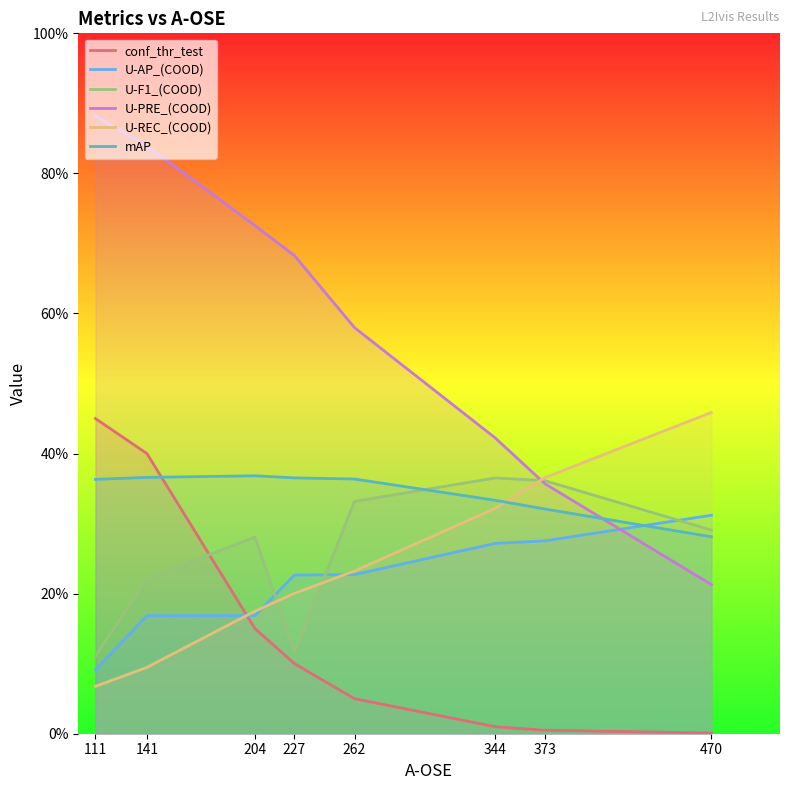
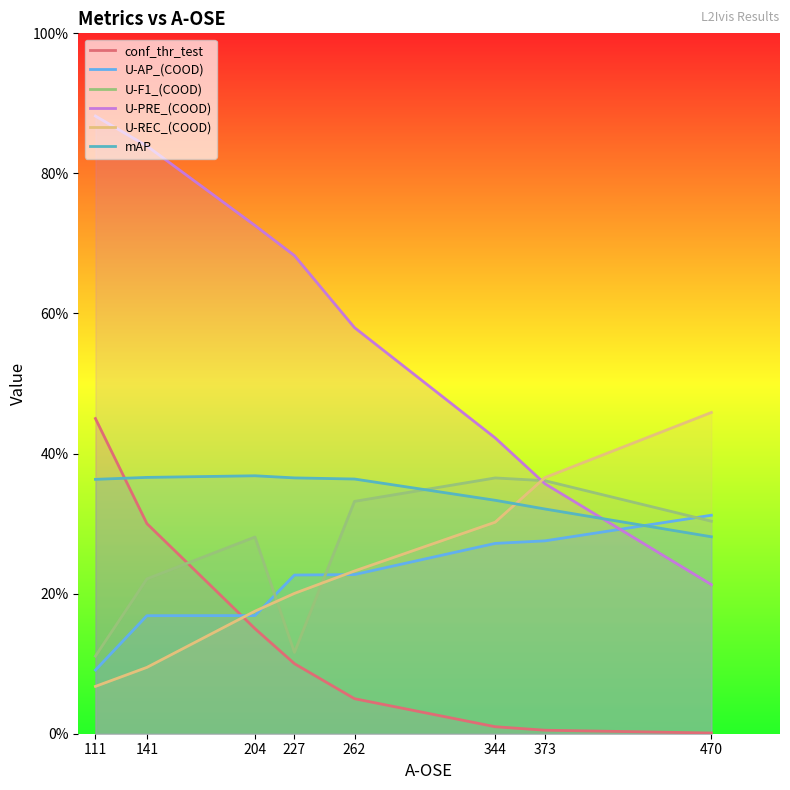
conf_thr_test, 141: 40% -> 30%
U-REC_(COOD), 344: 32% -> 30%
U-F1_(COOD), 470: 29% -> 30%
